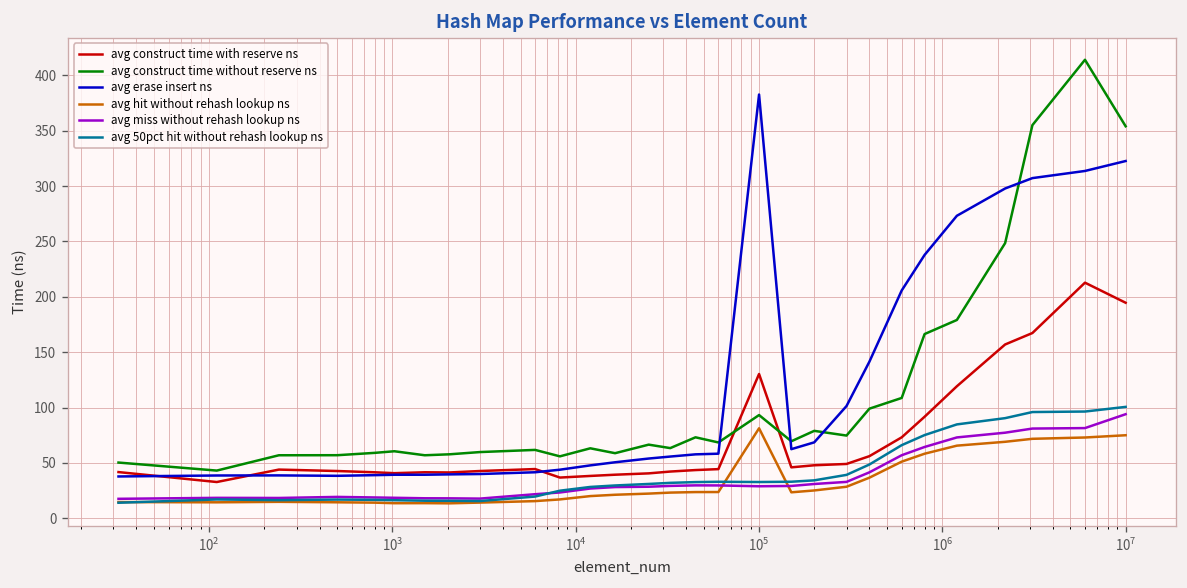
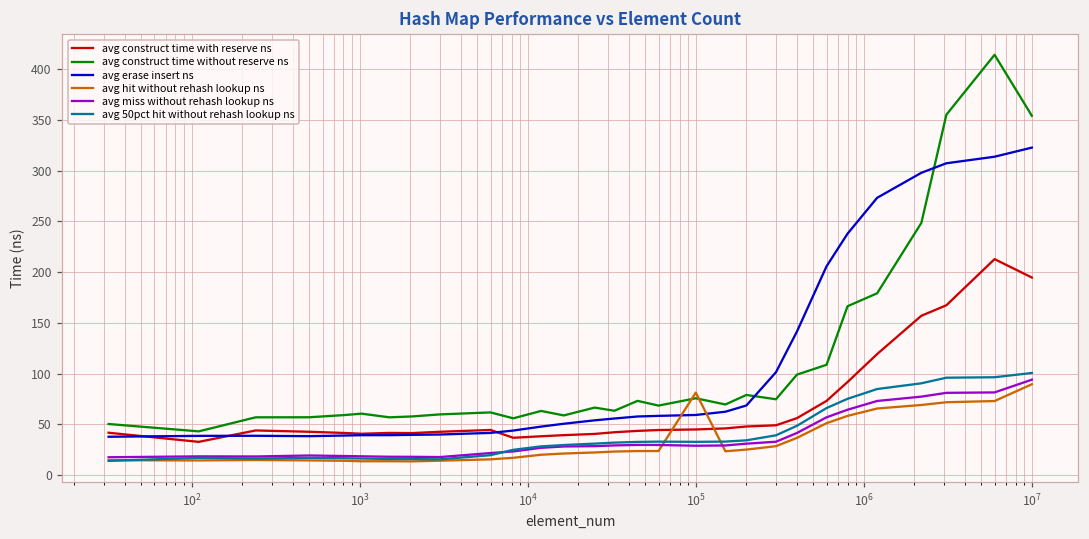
avg construct time with reserve ns, 10^5: 130 -> 40
avg construct time without reserve ns, 10^5: 90 -> 80
avg erase insert ns, 10^5: 380 -> 60
avg hit without rehash lookup ns, 10^7: 80 -> 90
